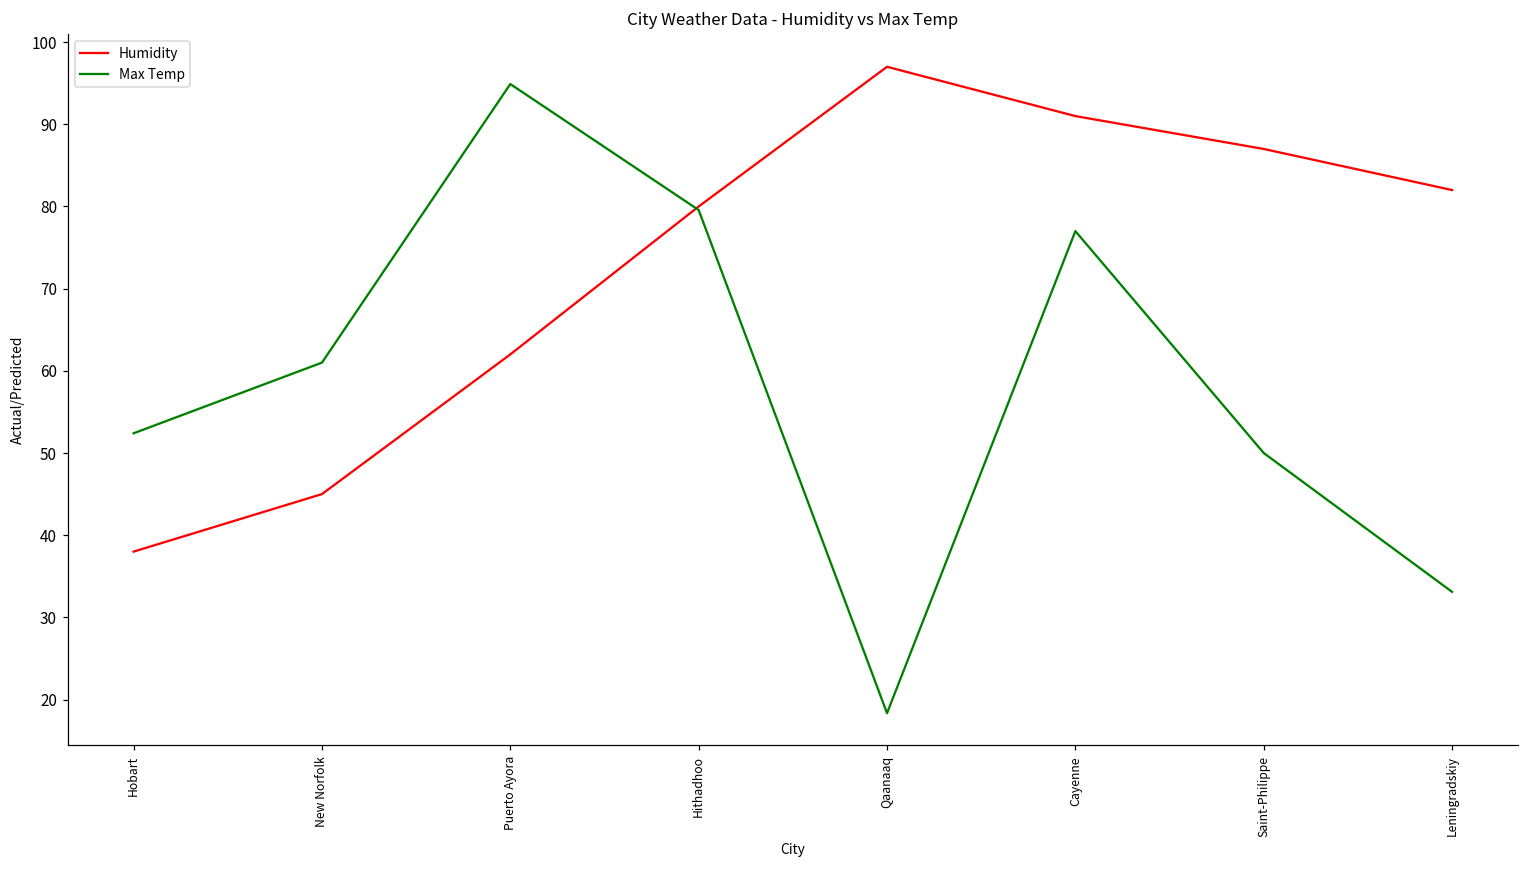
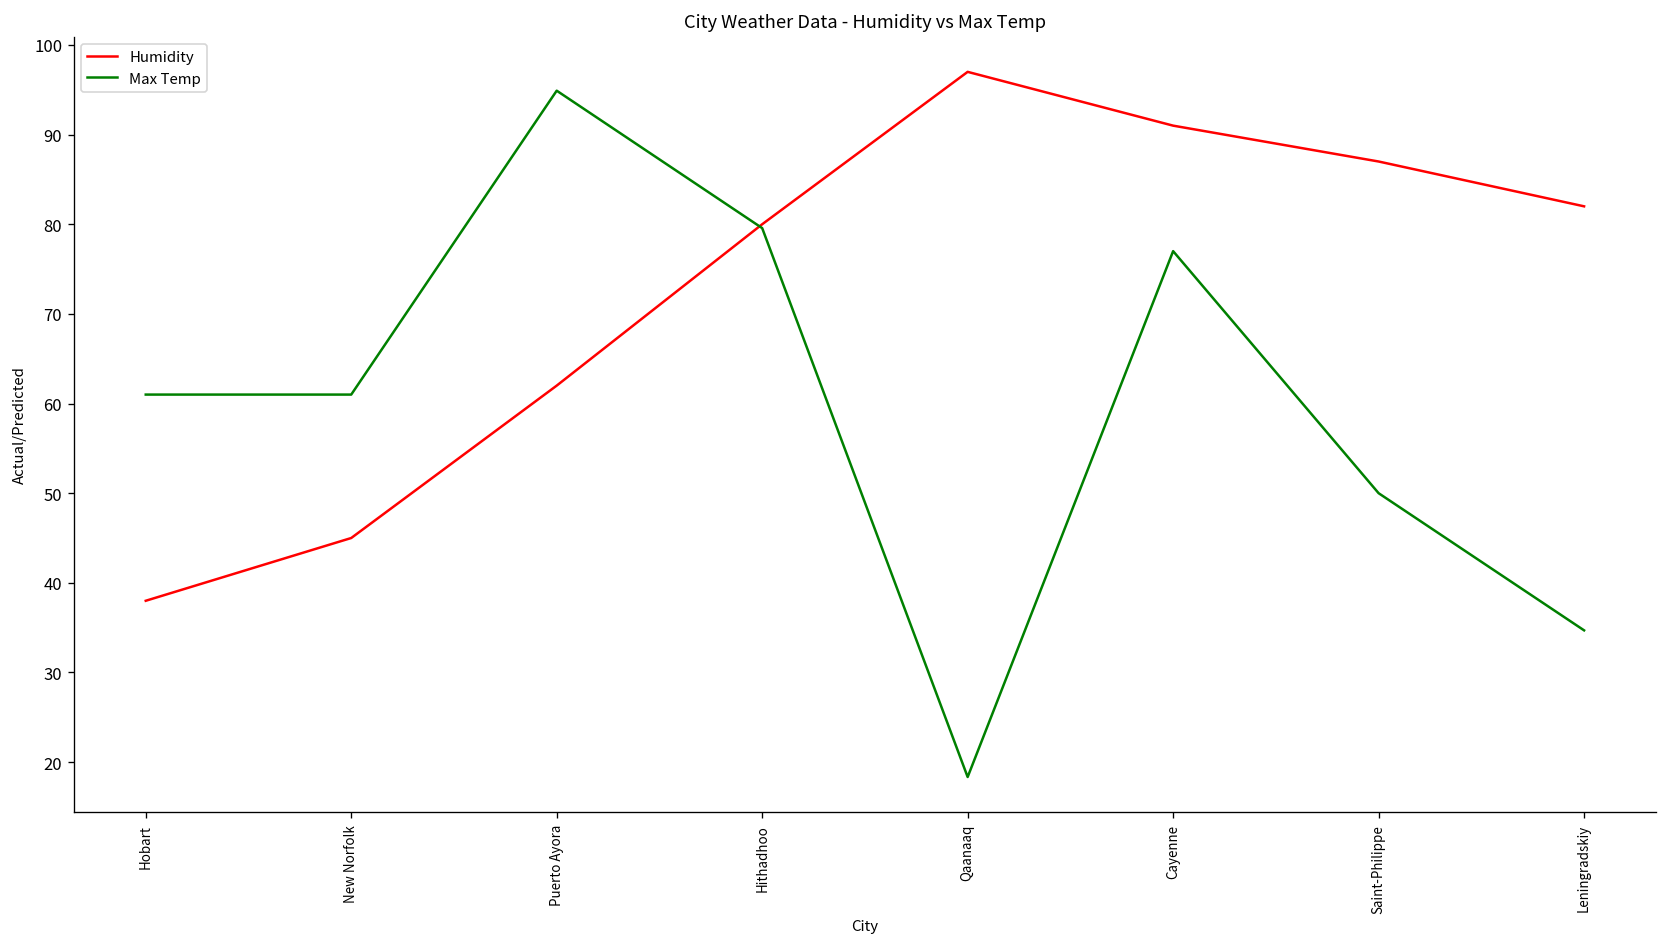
Max Temp, Hobart: 52 -> 61
Max Temp, Leningradskiy: 33 -> 35
